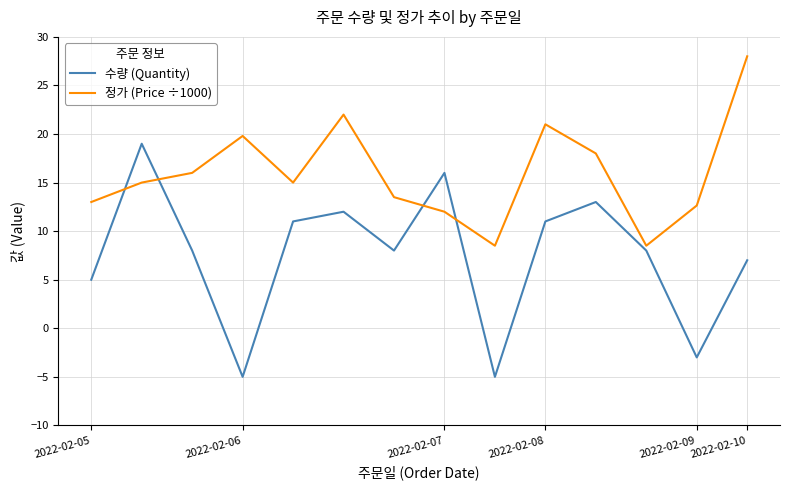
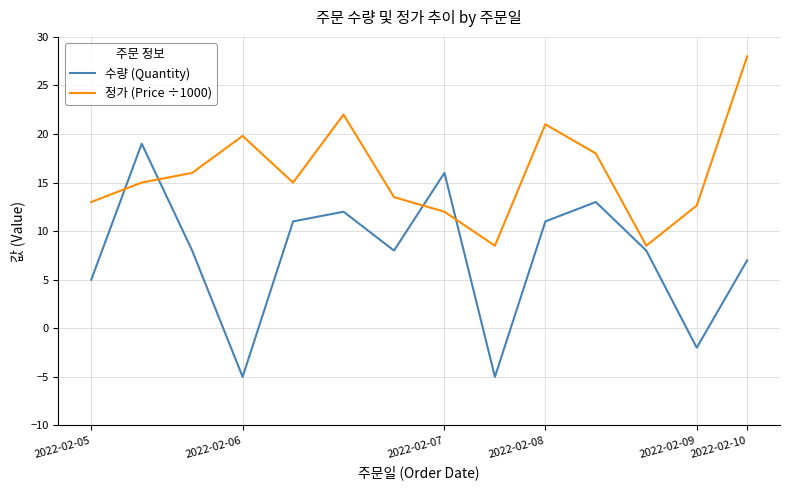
수량 (Quantity), 2022-02-09: -3 -> -2
